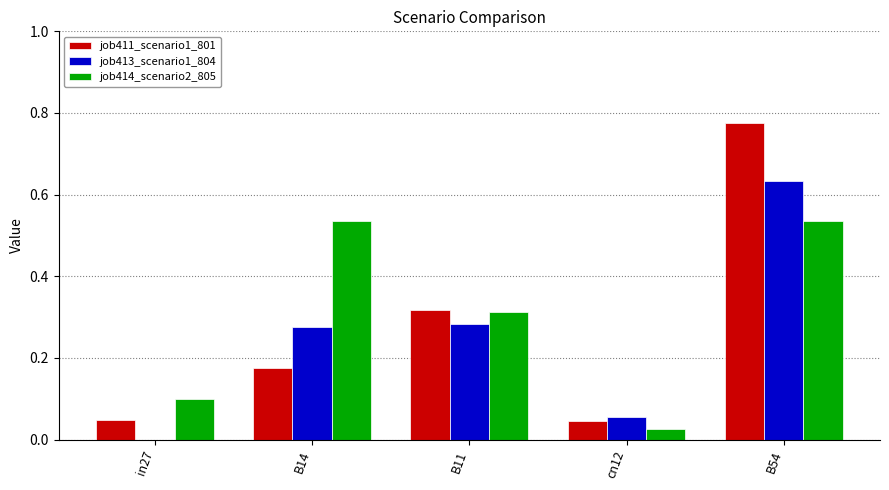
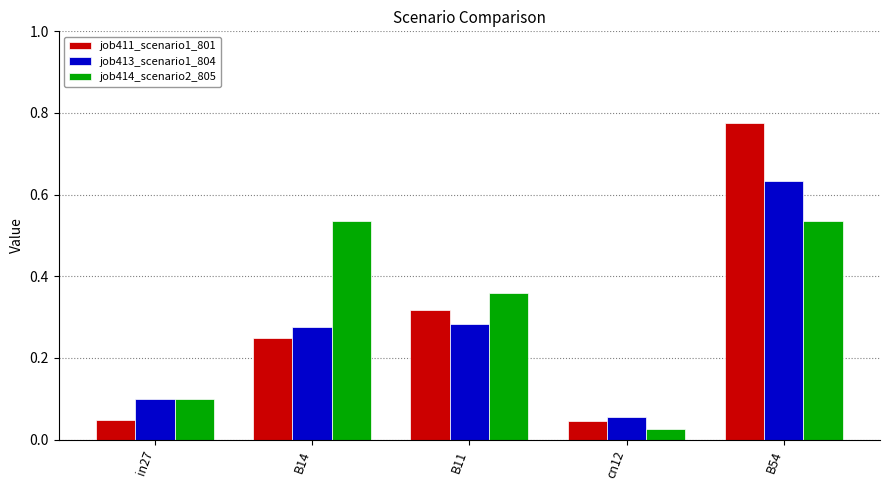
job413_scenario1_804, in27: 0.0 -> 0.1
job411_scenario1_801, B14: 0.18 -> 0.25
job414_scenario2_805, B11: 0.31 -> 0.36
